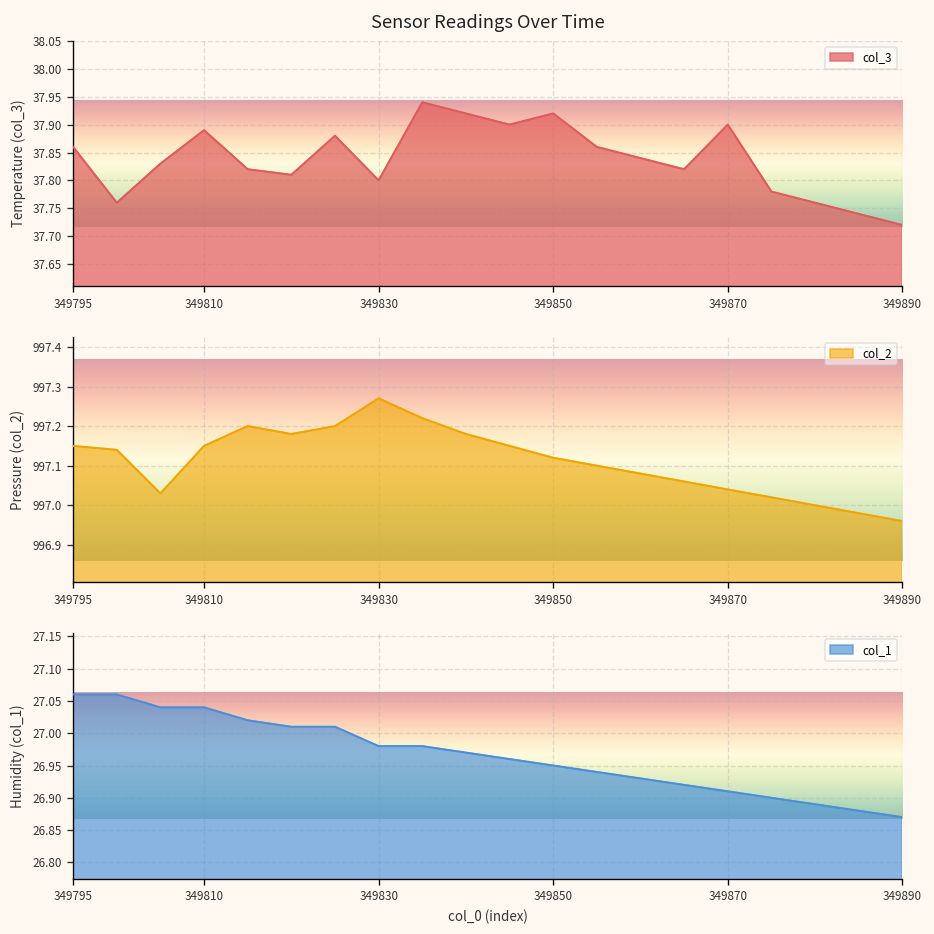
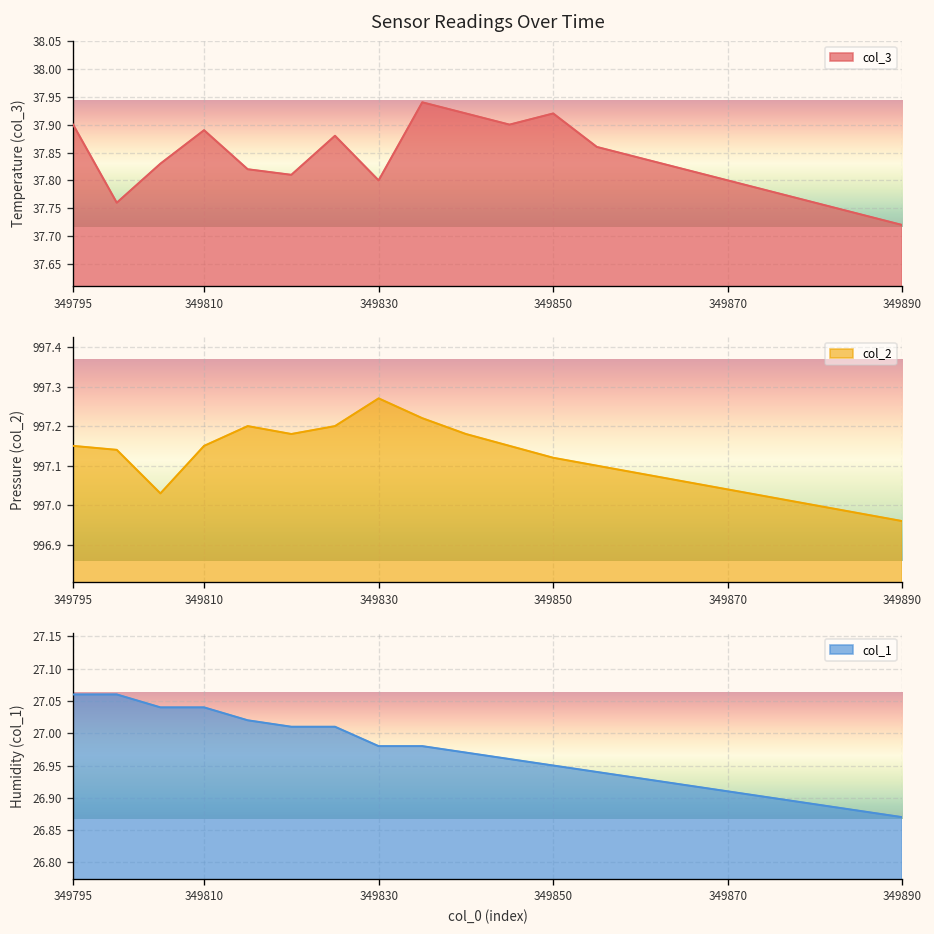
Sensor Readings Over Time, 349795: 37.86 -> 37.90
Sensor Readings Over Time, 349870: 37.9 -> 37.8
